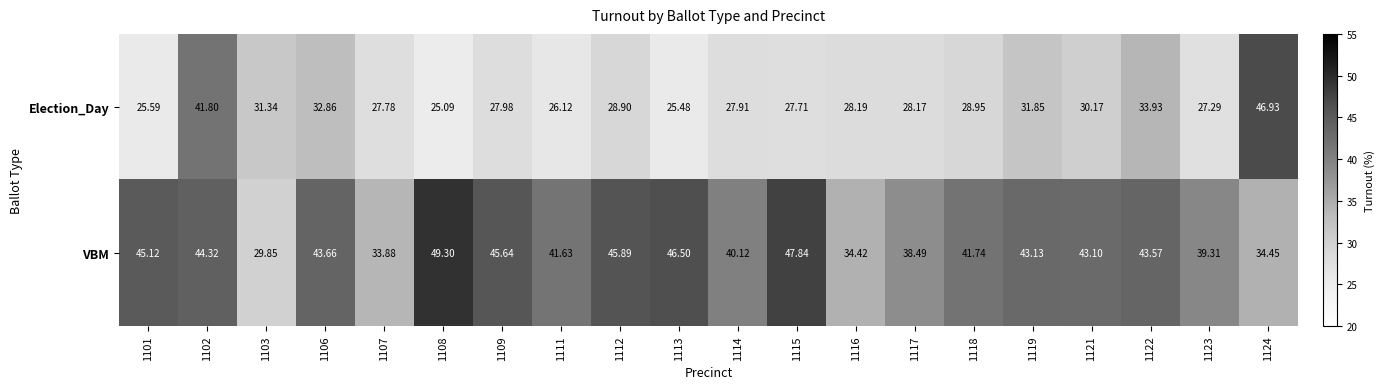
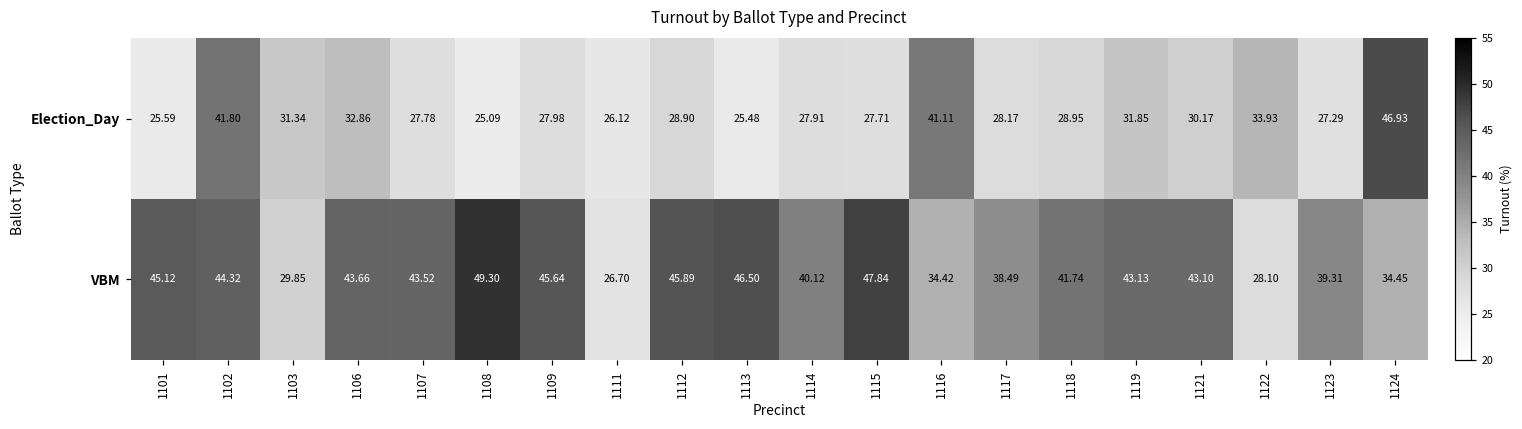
Election_Day, 1116: 28.19 -> 41.11
VBM, 1107: 33.88 -> 43.52
VBM, 1111: 41.63 -> 26.70
VBM, 1122: 43.57 -> 28.10
